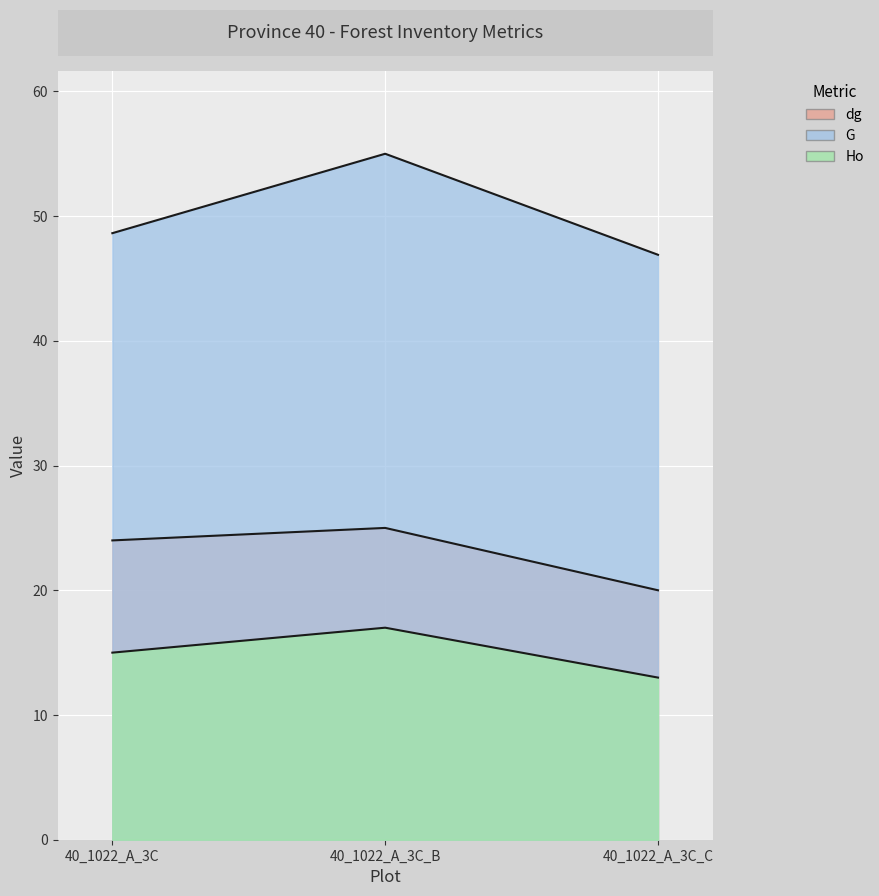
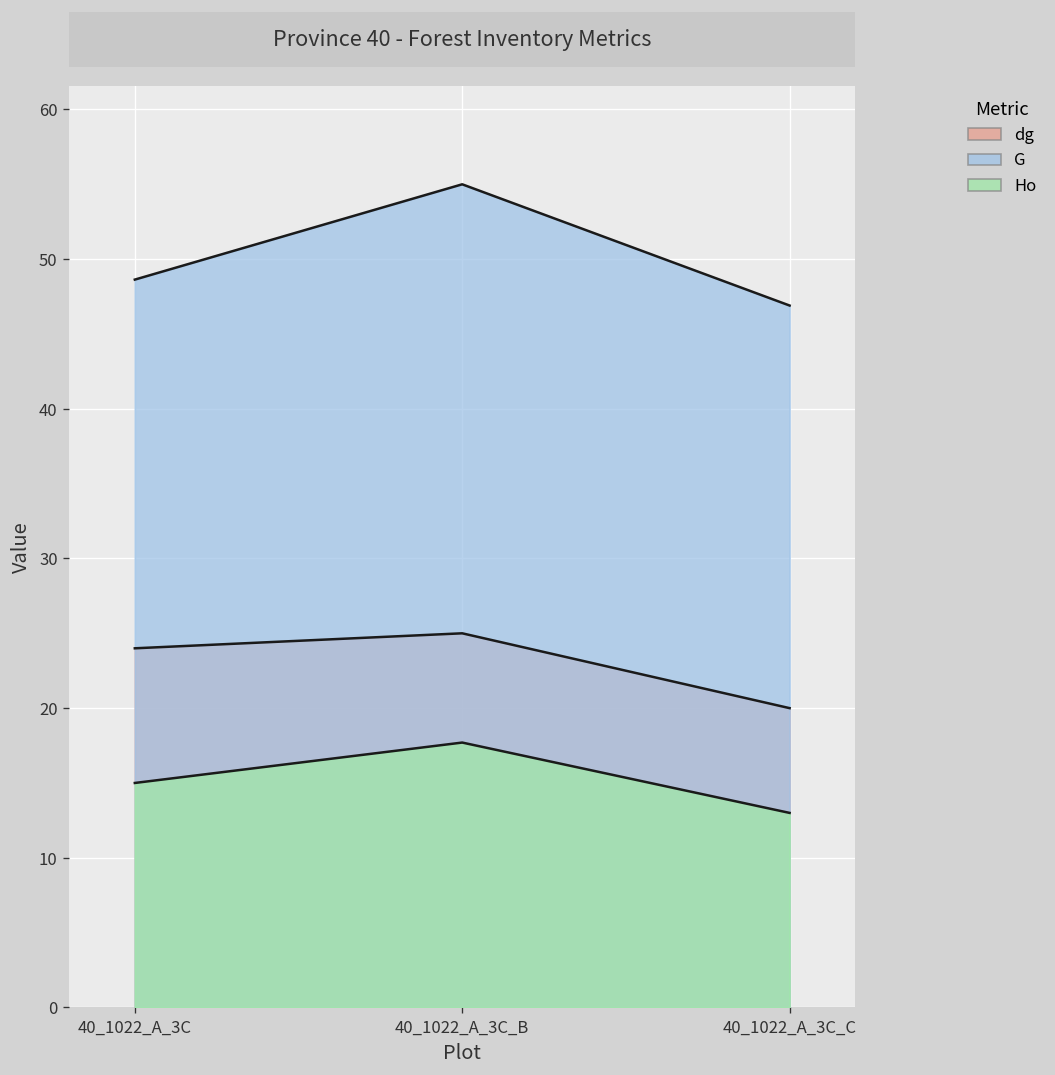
Ho, 40_1022_A_3C_B: 17.0 -> 17.7
